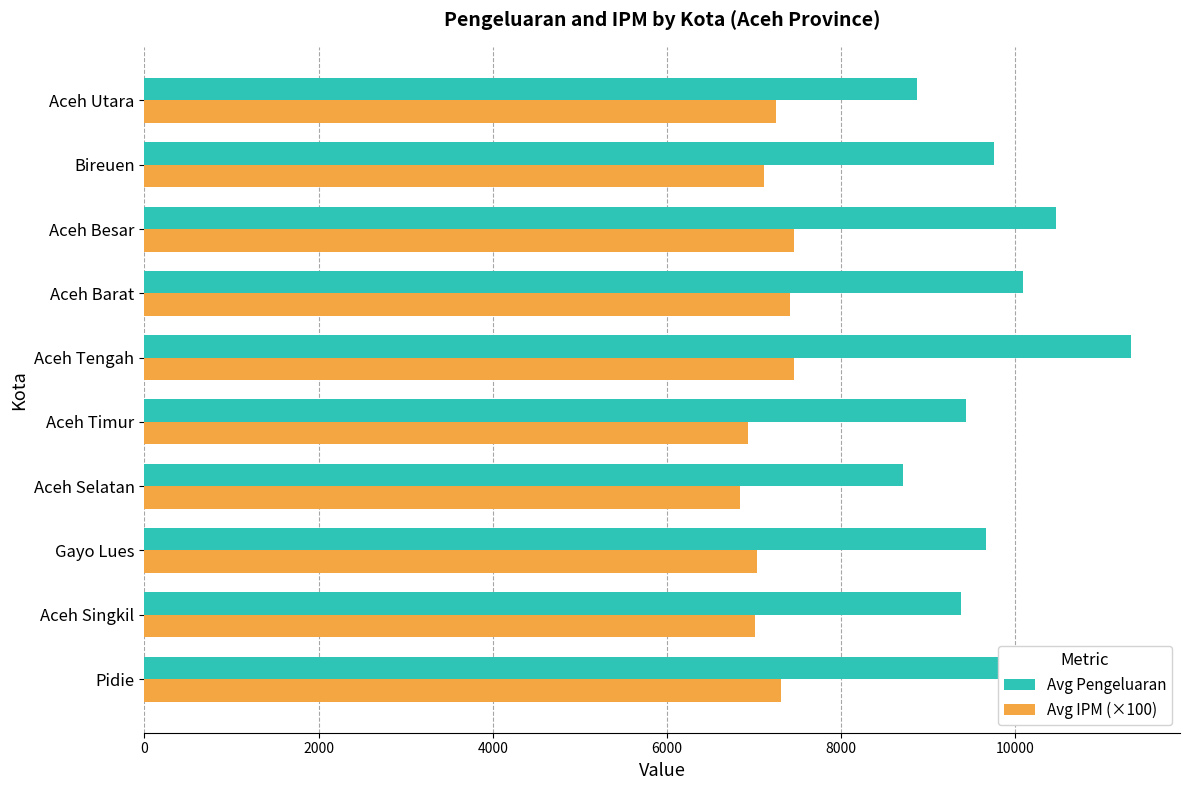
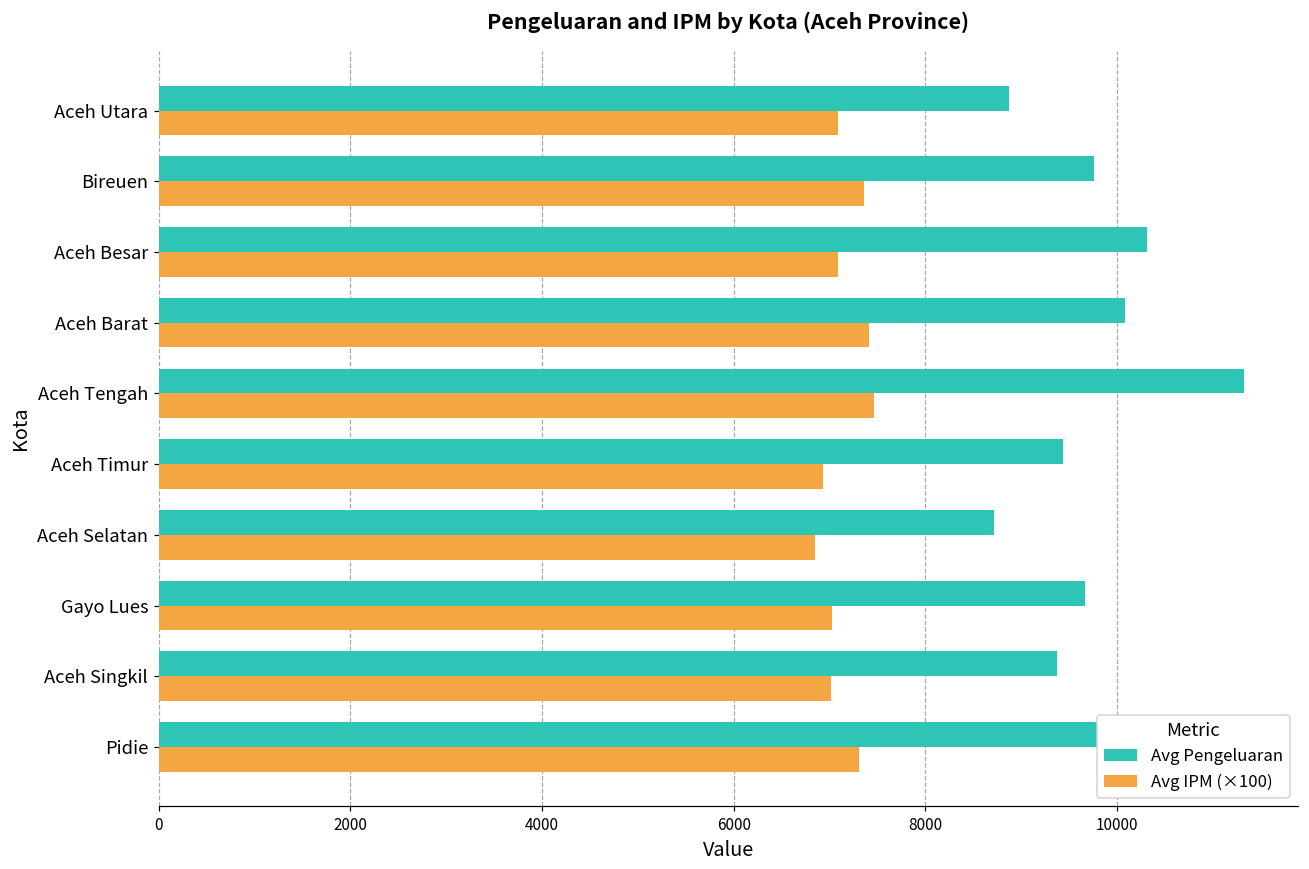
Avg IPM (×100), Aceh Utara: 7300 -> 7100
Avg IPM (×100), Bireuen: 7100 -> 7400
Avg Pengeluaran, Aceh Besar: 10500 -> 10300
Avg IPM (×100), Aceh Besar: 7500 -> 7100
